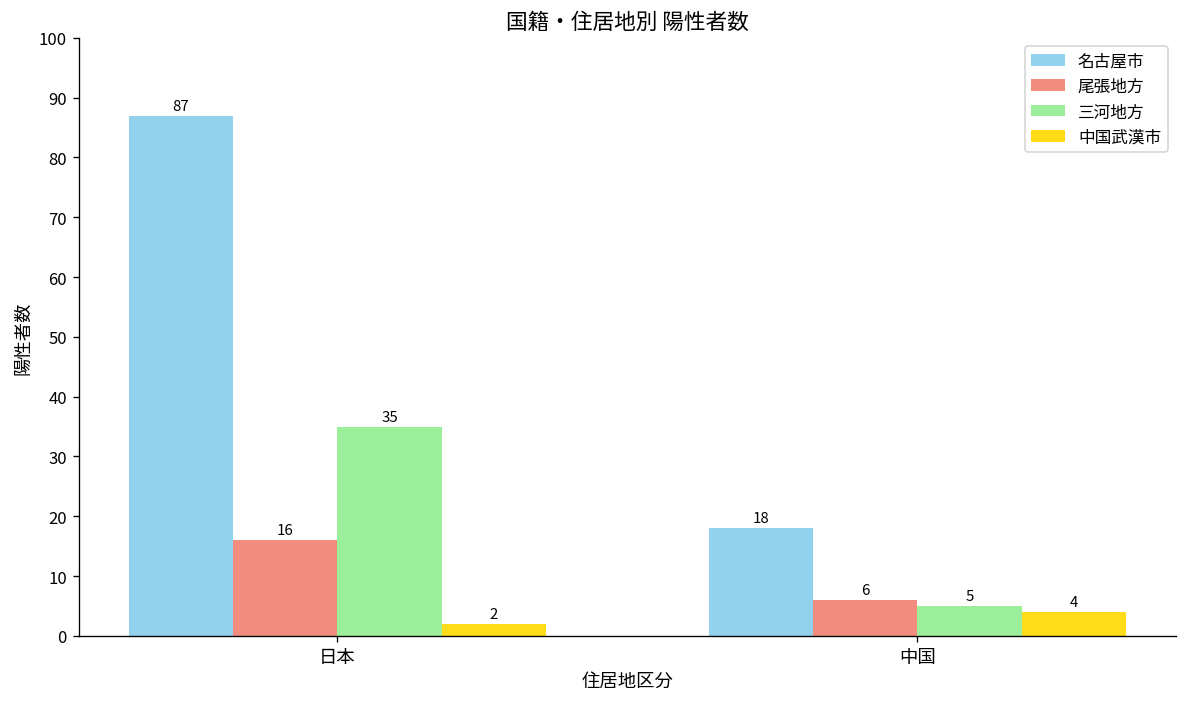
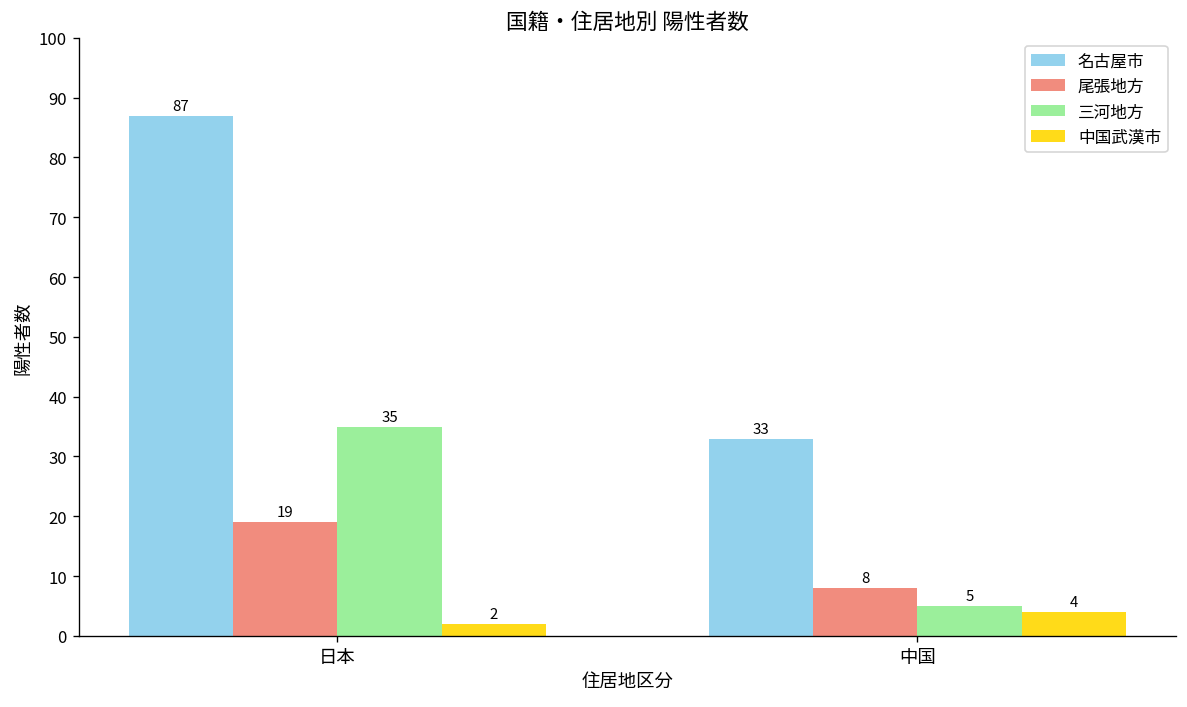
尾張地方, 日本: 16 -> 19
名古屋市, 中国: 18 -> 33
尾張地方, 中国: 6 -> 8
